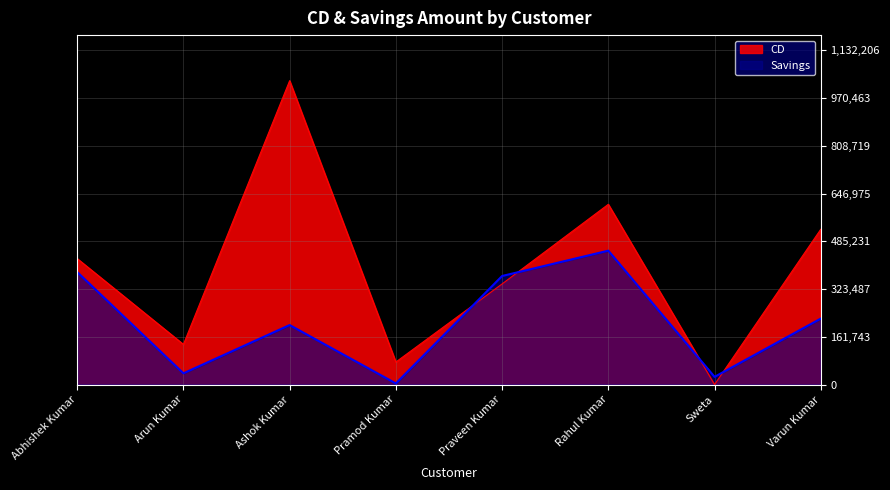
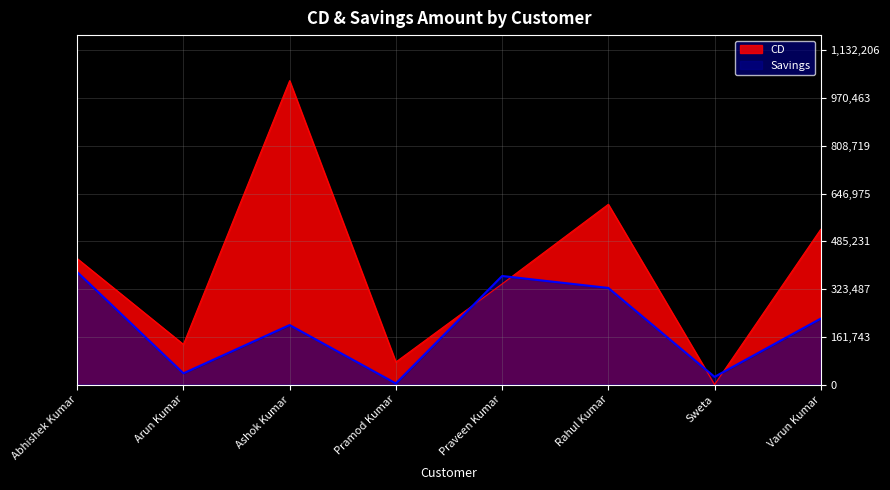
Savings, Rahul Kumar: 450,000 -> 330,000
